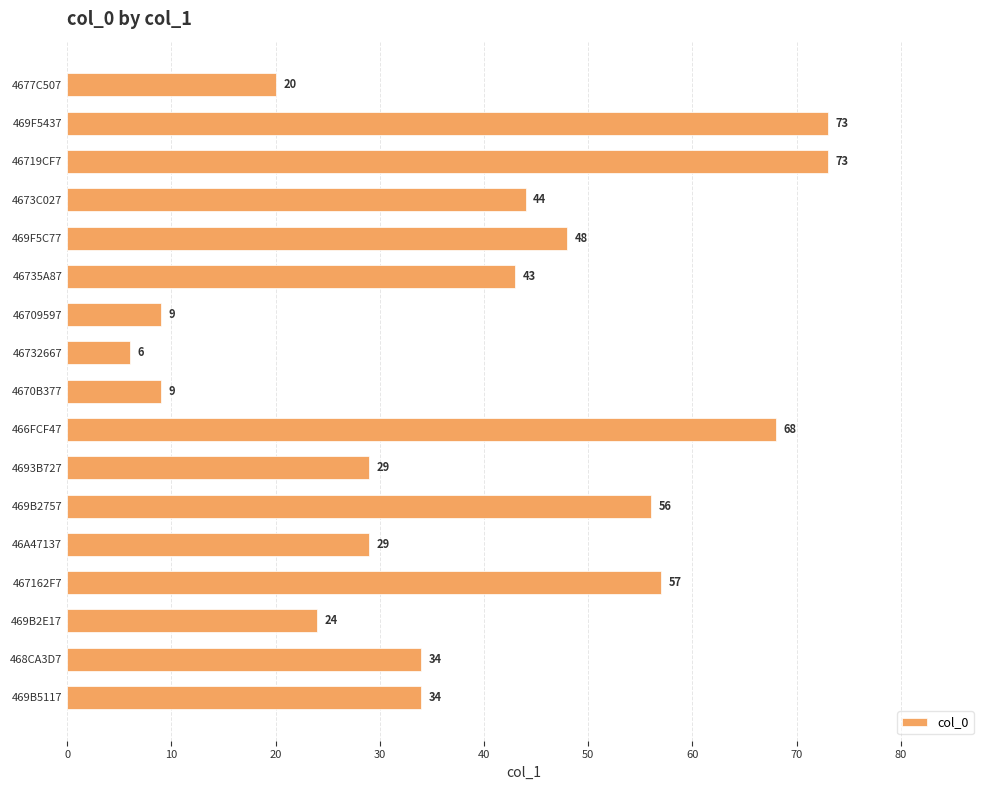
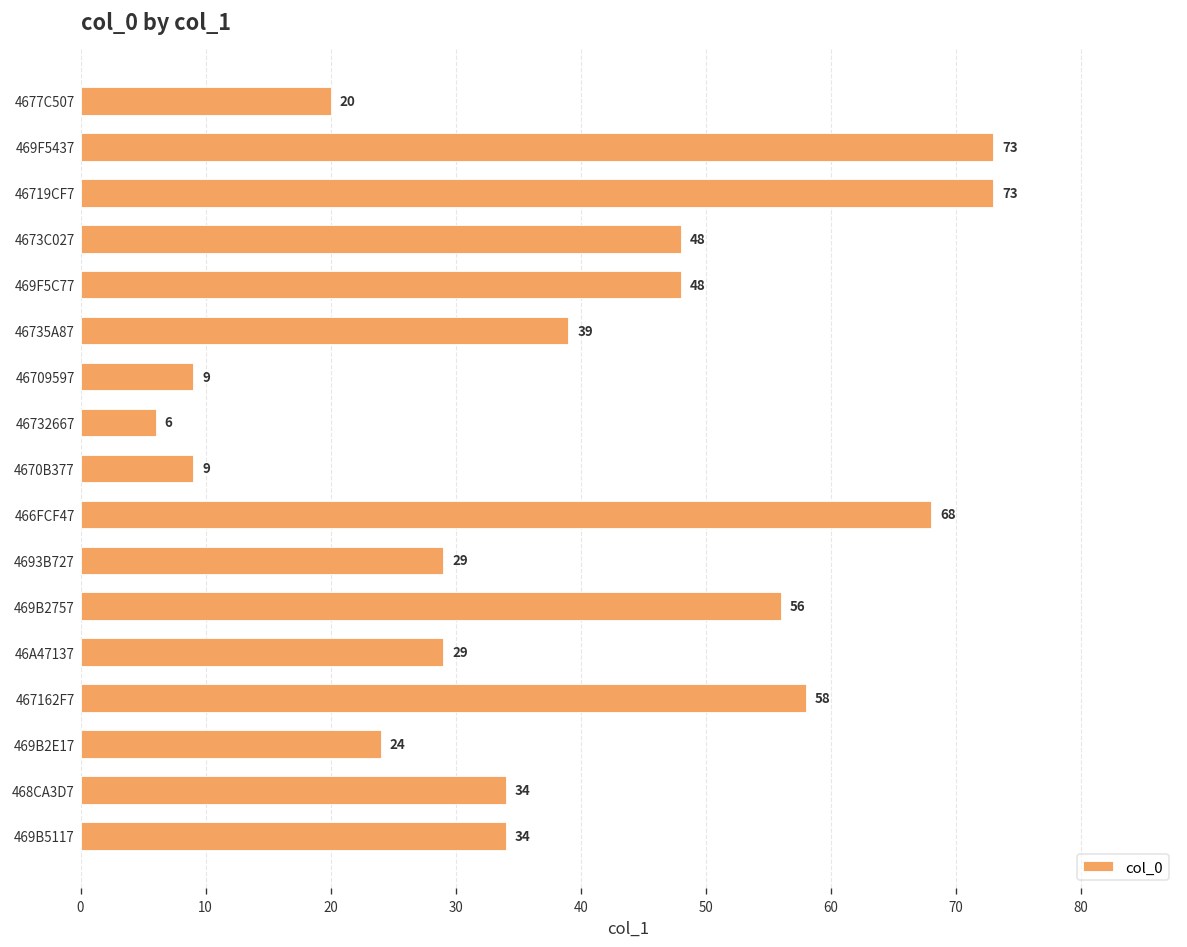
4673C027: 44 -> 48
46735A87: 43 -> 39
467162F7: 57 -> 58
